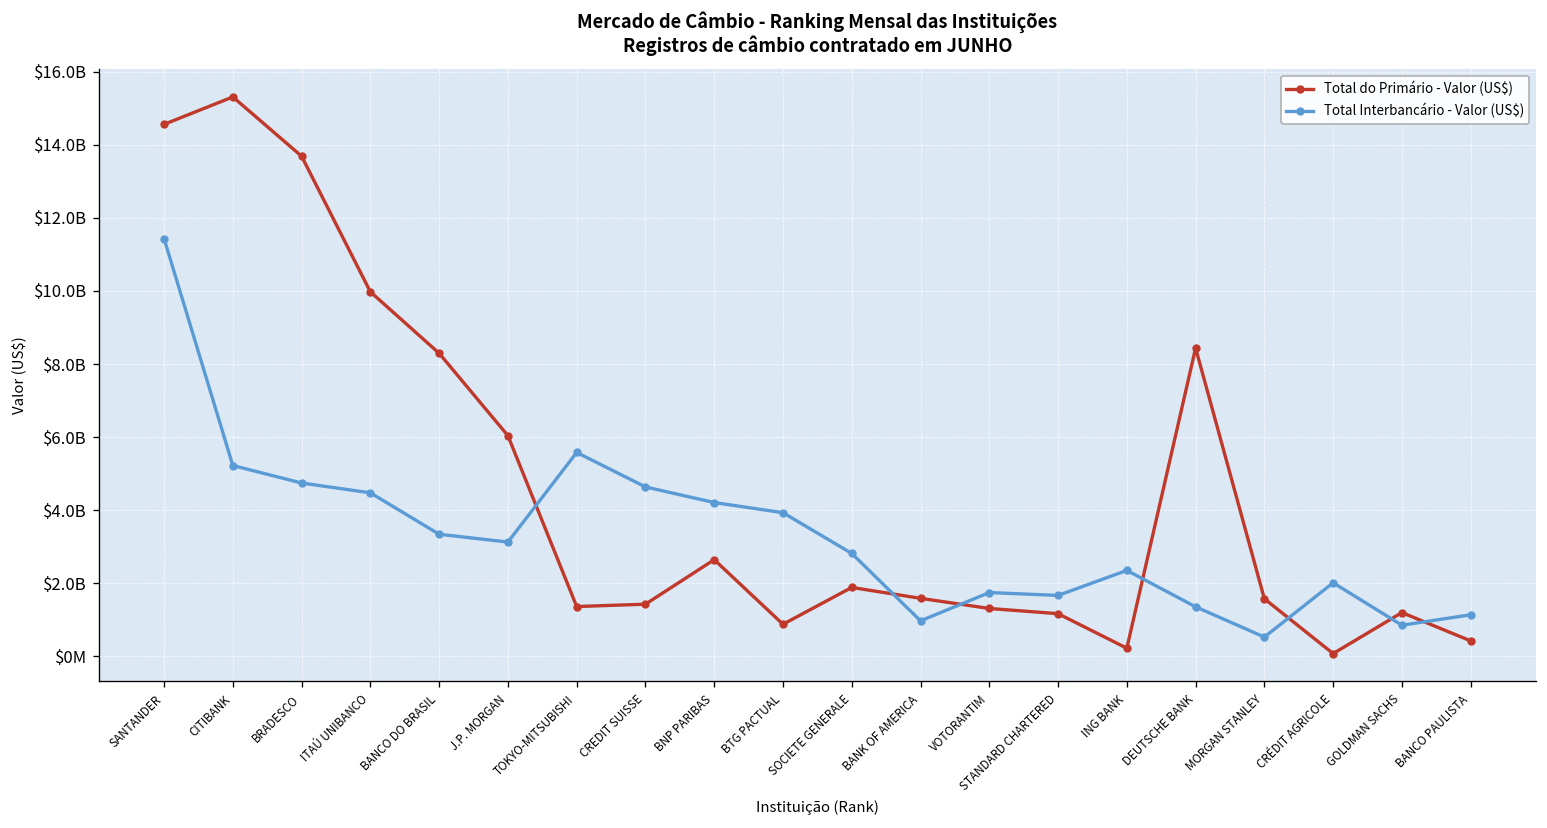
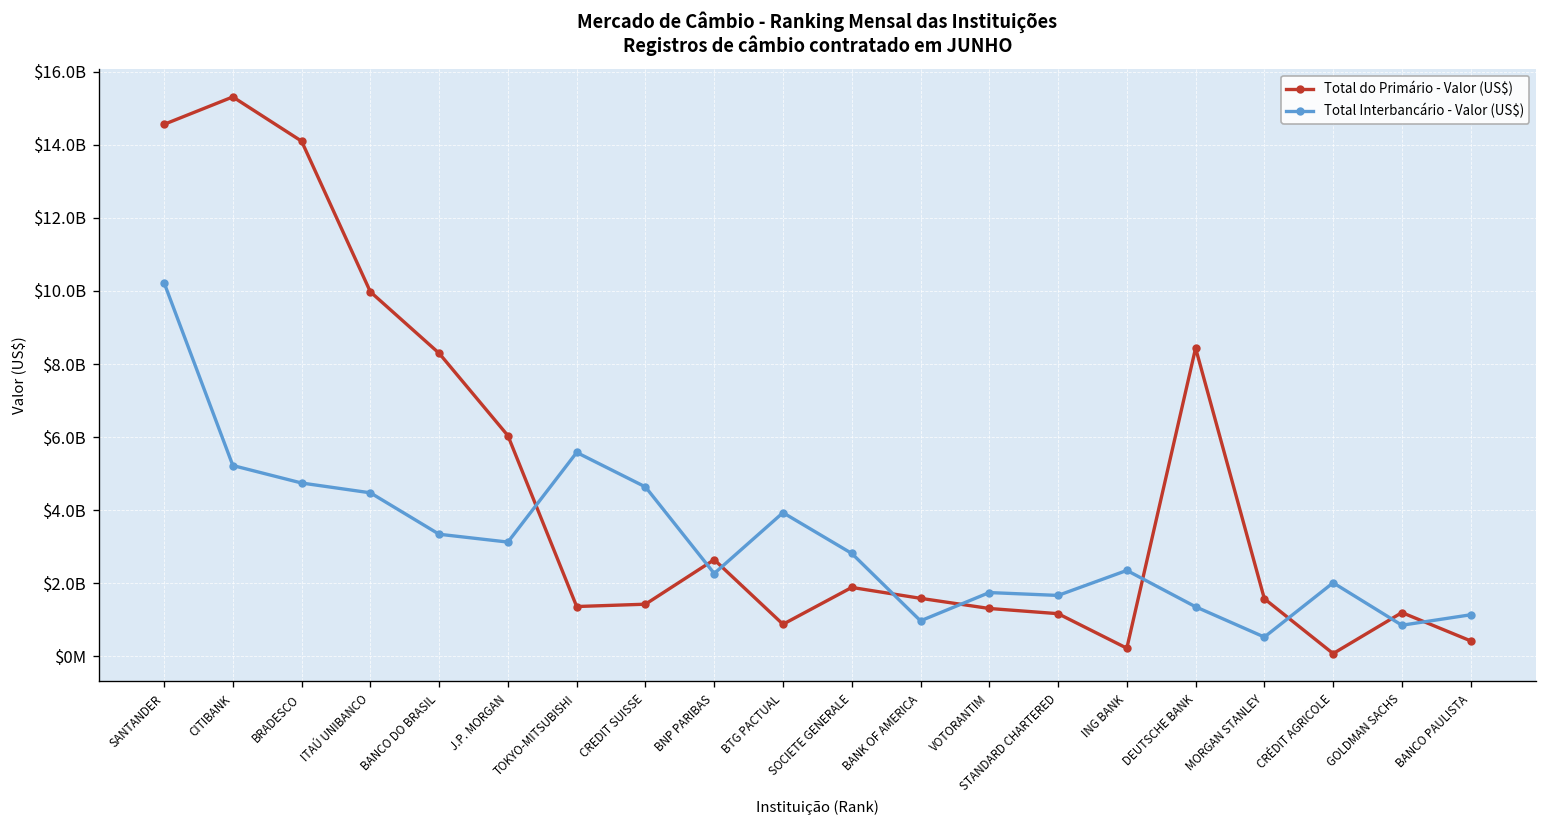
Total Interbancário - Valor (US$), SANTANDER: $11400000000 -> $10200000000
Total do Primário - Valor (US$), BRADESCO: $13700000000 -> $14100000000
Total Interbancário - Valor (US$), BNP PARIBAS: $4200000000 -> $2300000000
